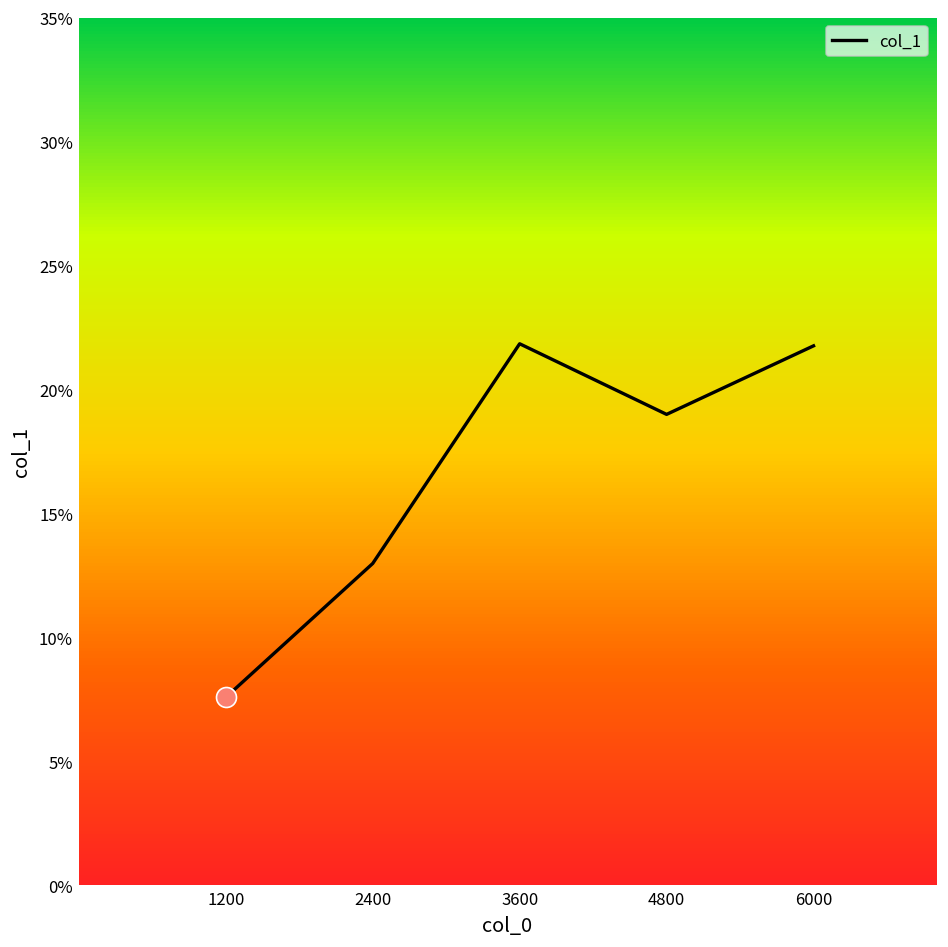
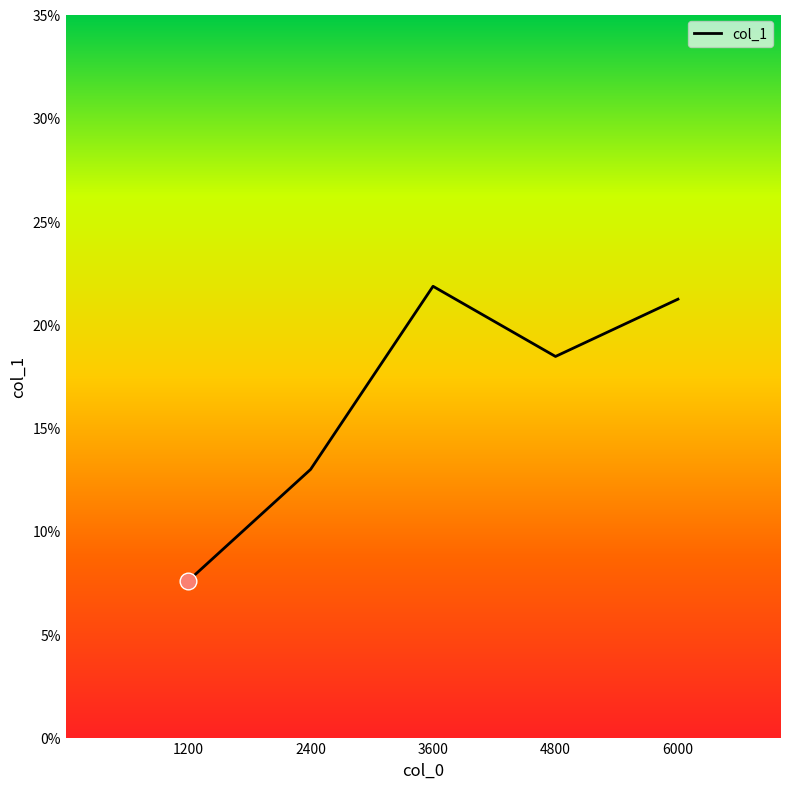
col_1, 4800: 19.0% -> 18.4%
col_1, 6000: 21.8% -> 21.2%
